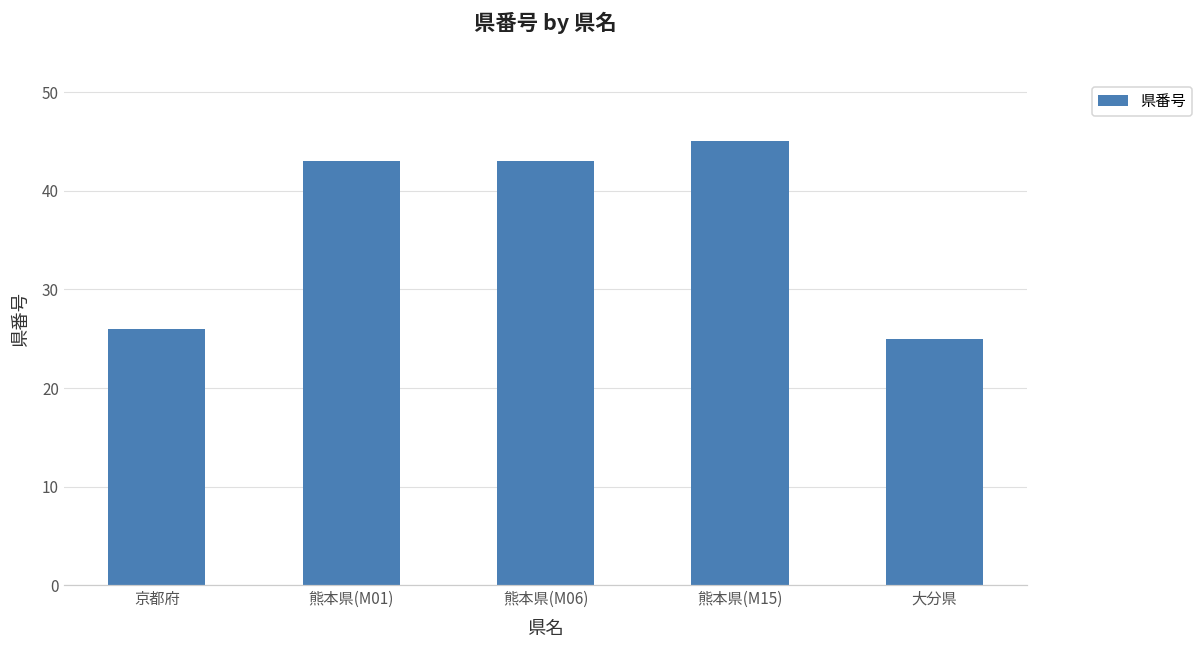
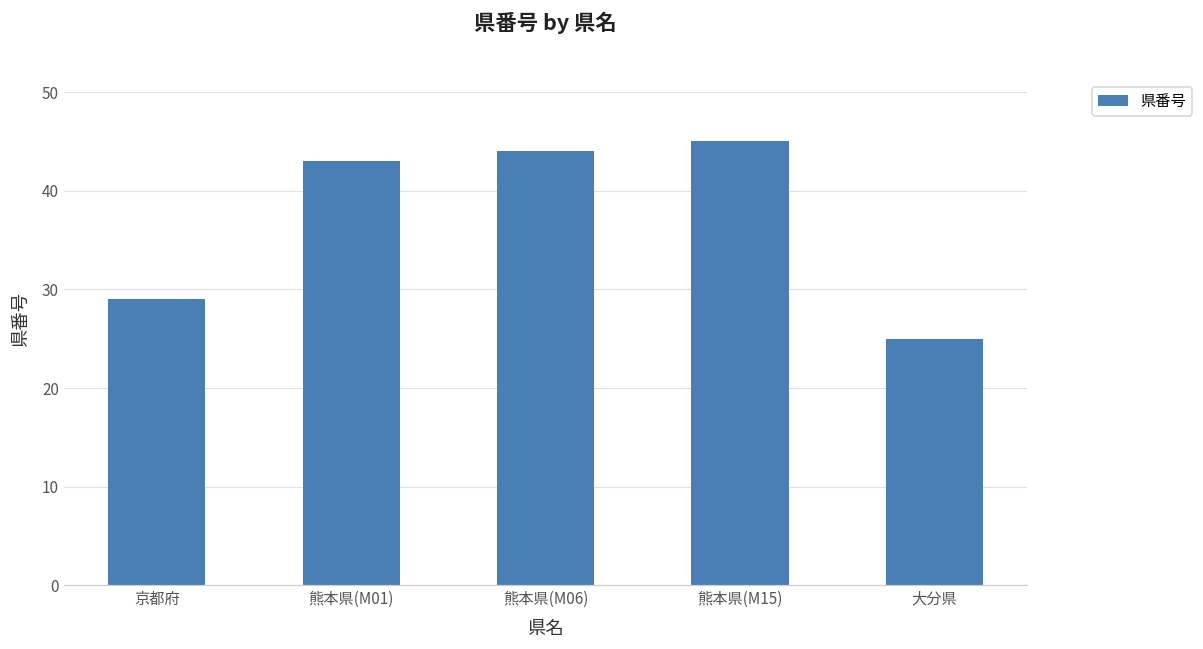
京都府: 26 -> 29
熊本県(M06): 43 -> 44
